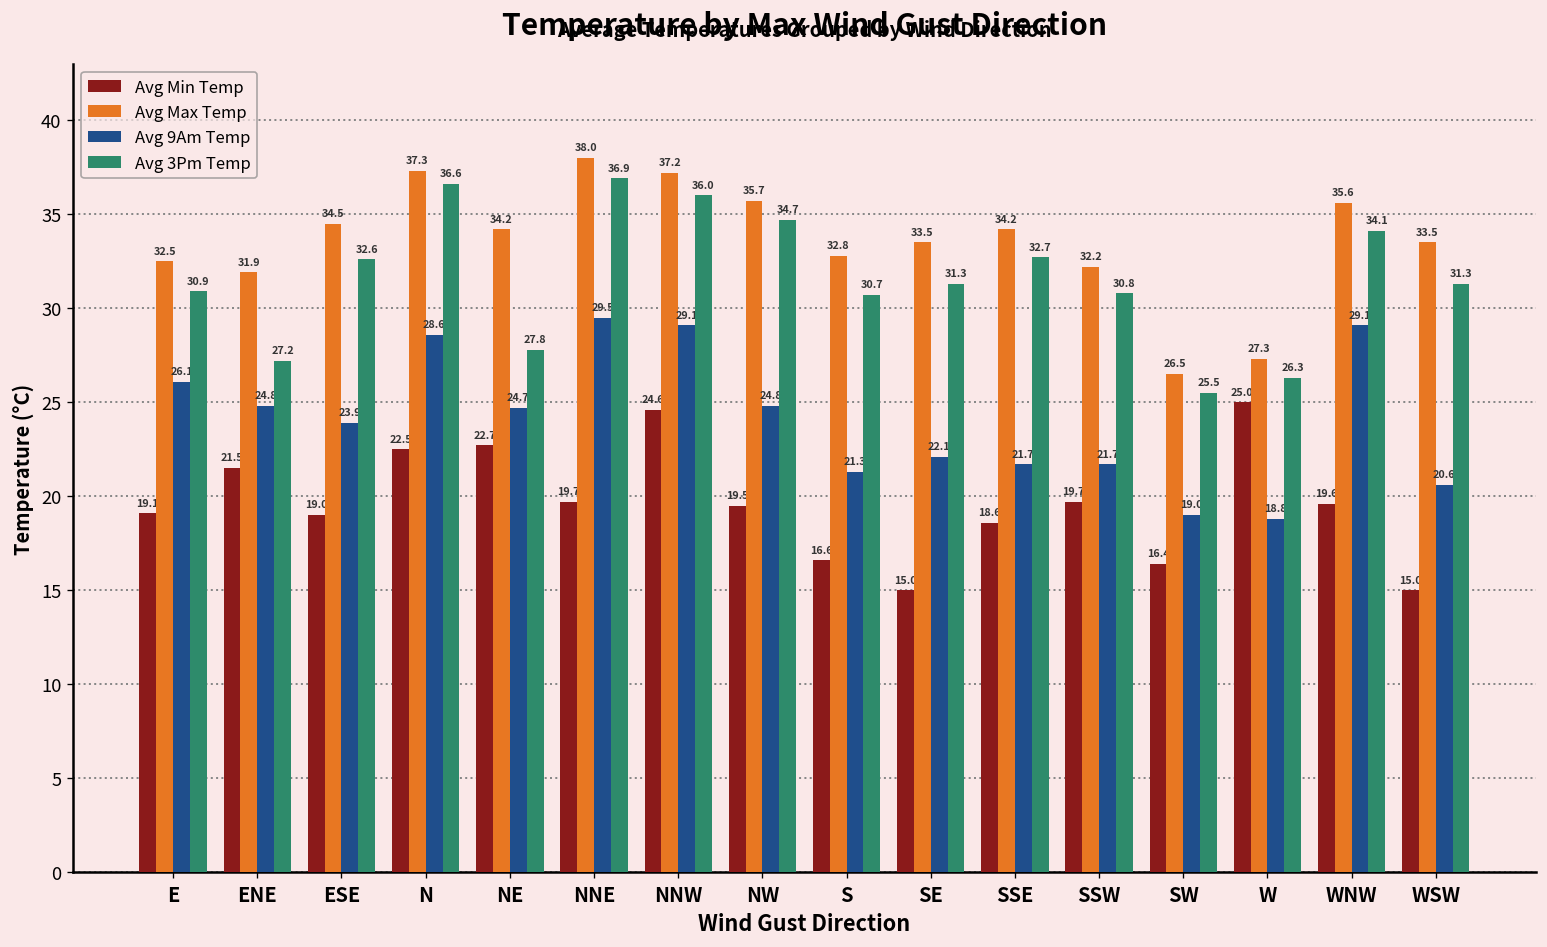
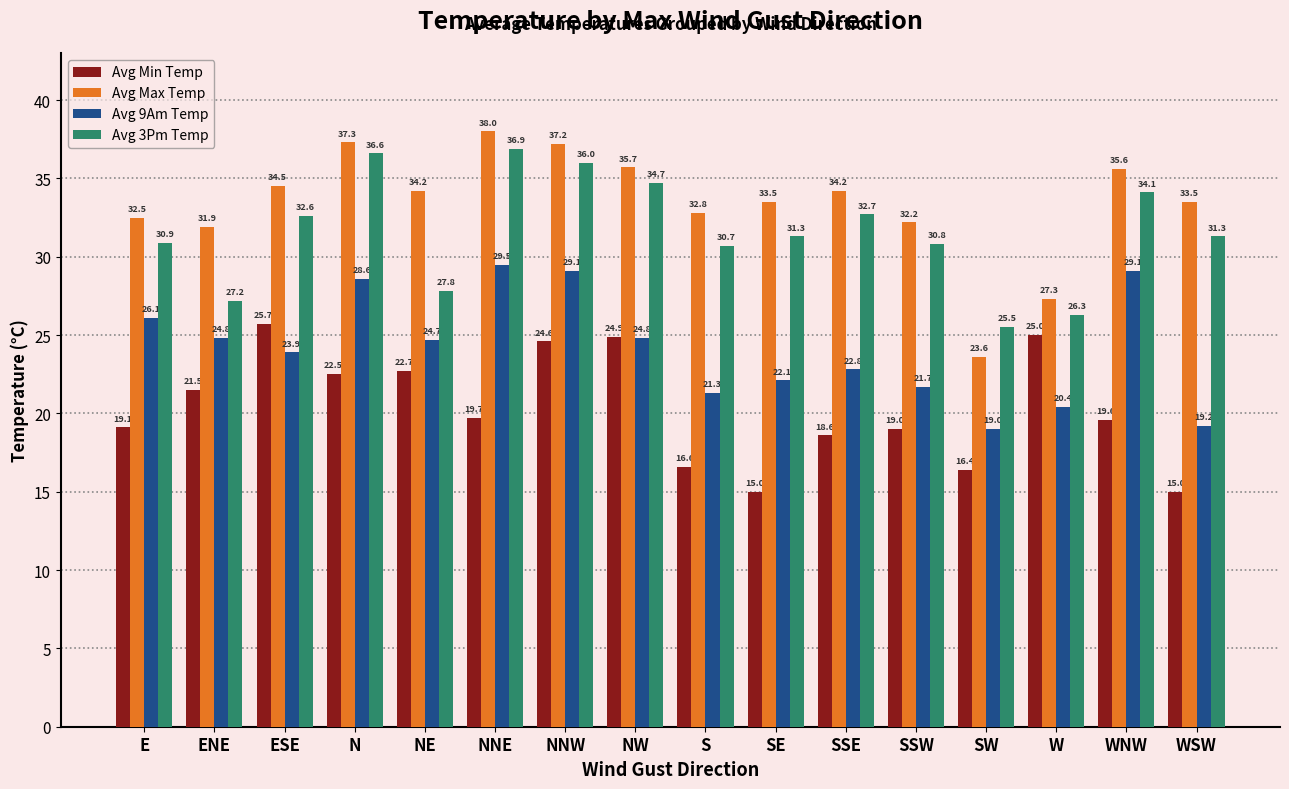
Avg Min Temp, ESE: 19.0 -> 25.7
Avg Min Temp, NW: 19.5 -> 24.9
Avg 9Am Temp, SSE: 21.7 -> 22.8
Avg Min Temp, SSW: 19.7 -> 19.0
Avg Max Temp, SW: 26.5 -> 23.6
Avg 9Am Temp, W: 18.8 -> 20.4
Avg 9Am Temp, WSW: 20.6 -> 19.2
